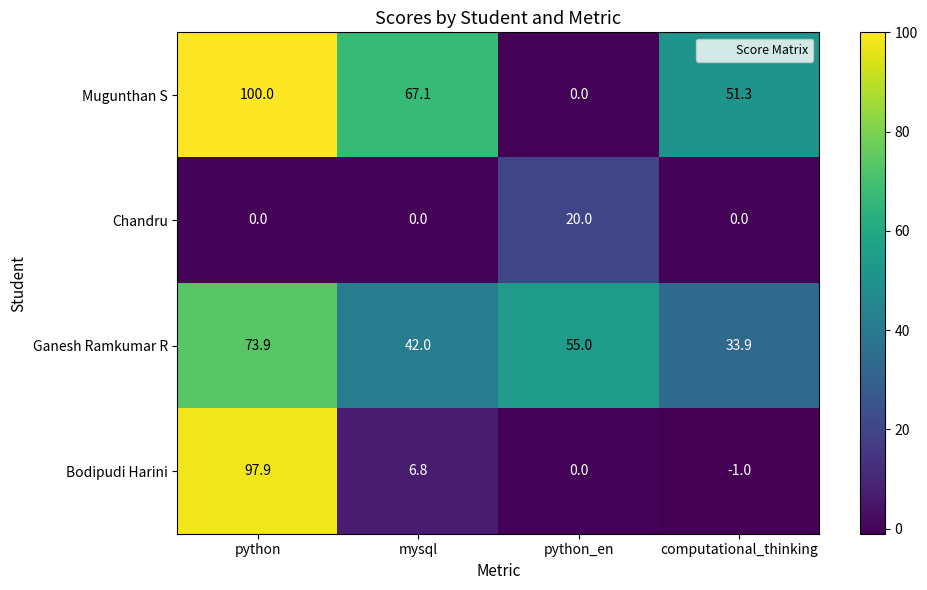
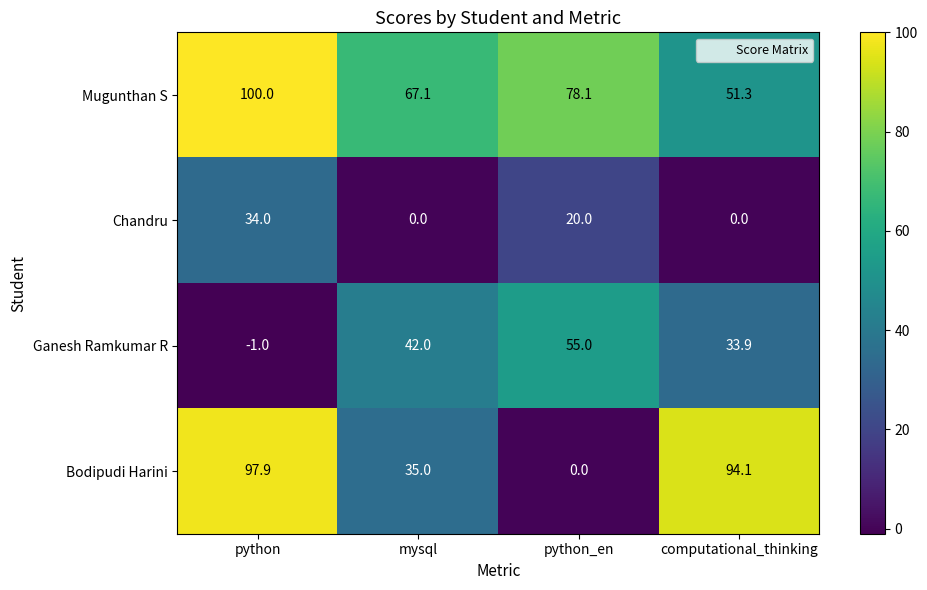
Mugunthan S, python_en: 0.0 -> 78.1
Chandru, python: 0.0 -> 34.0
Ganesh Ramkumar R, python: 73.9 -> -1.0
Bodipudi Harini, mysql: 6.8 -> 35.0
Bodipudi Harini, computational_thinking: -1.0 -> 94.1
